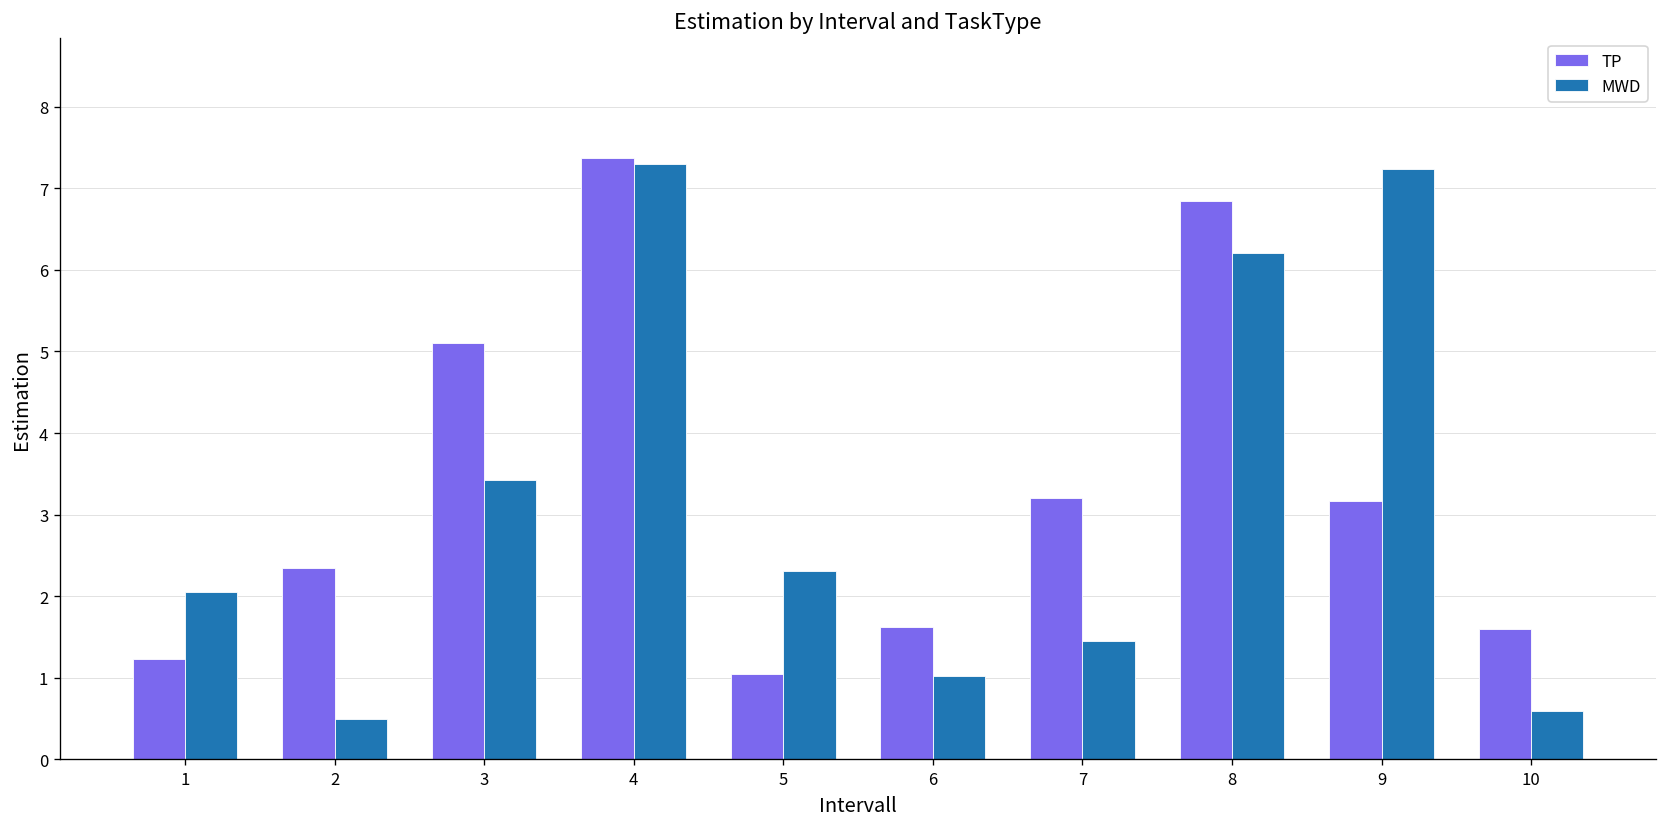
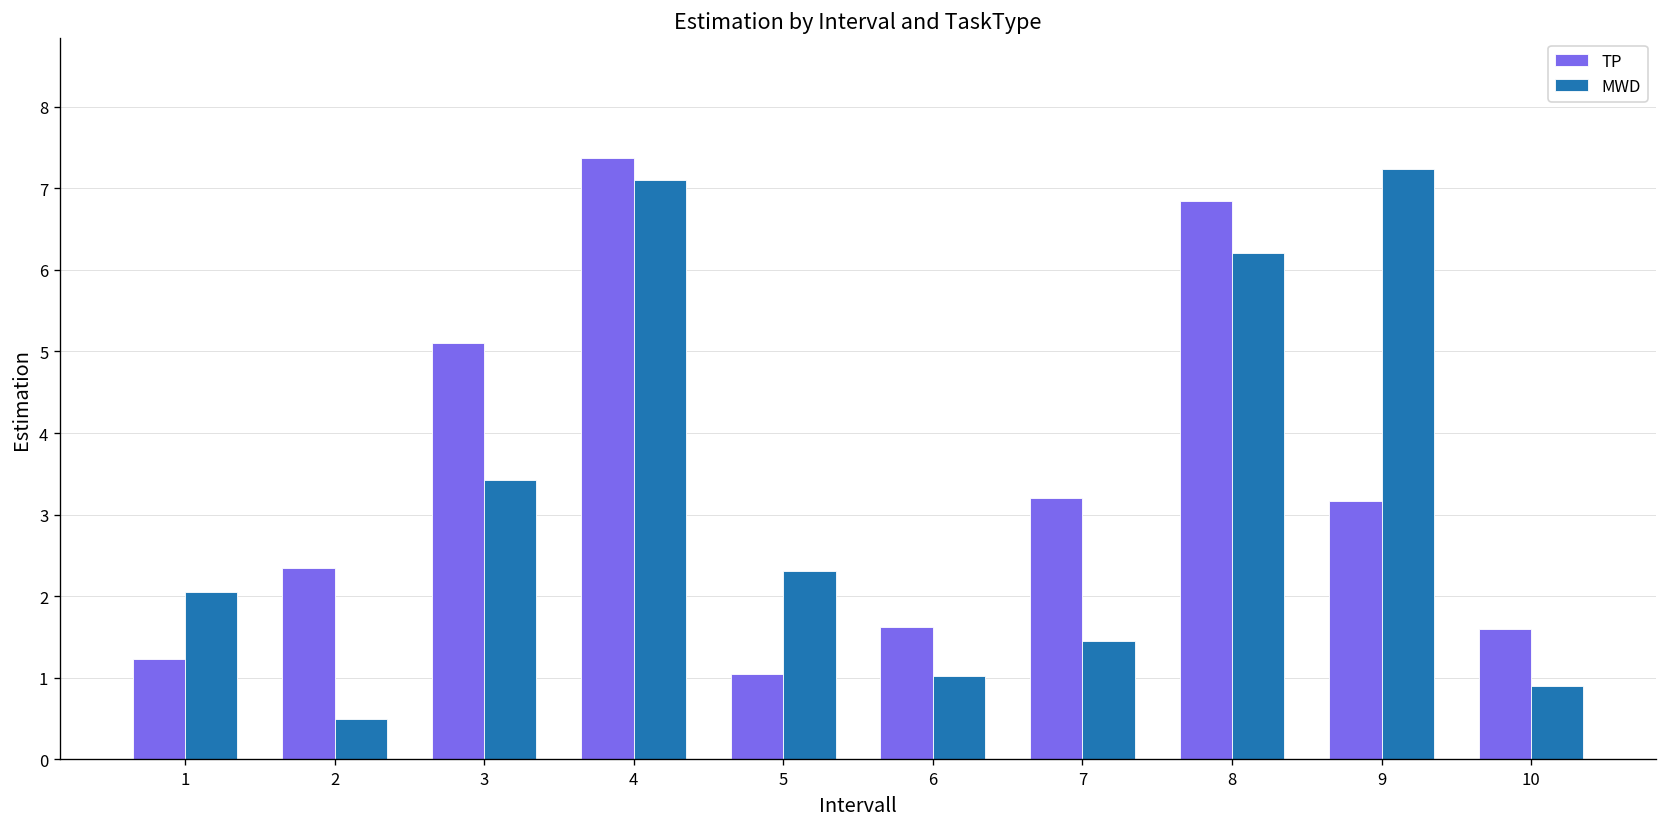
MWD, 4: 7.3 -> 7.1
MWD, 10: 0.6 -> 0.9
